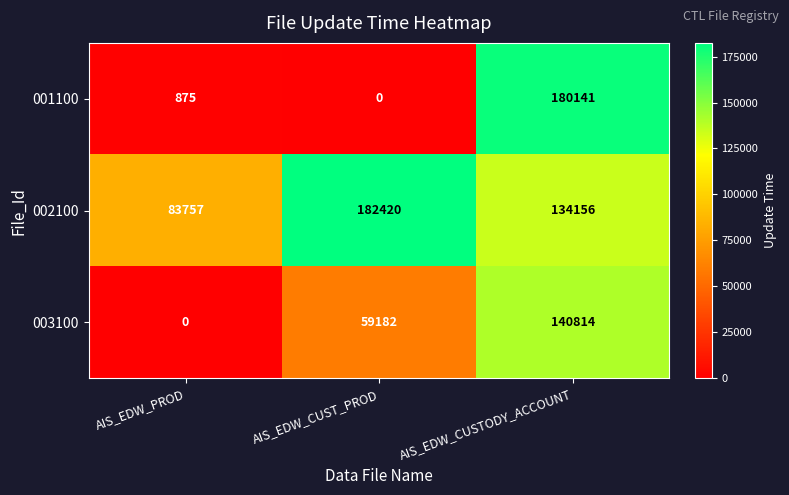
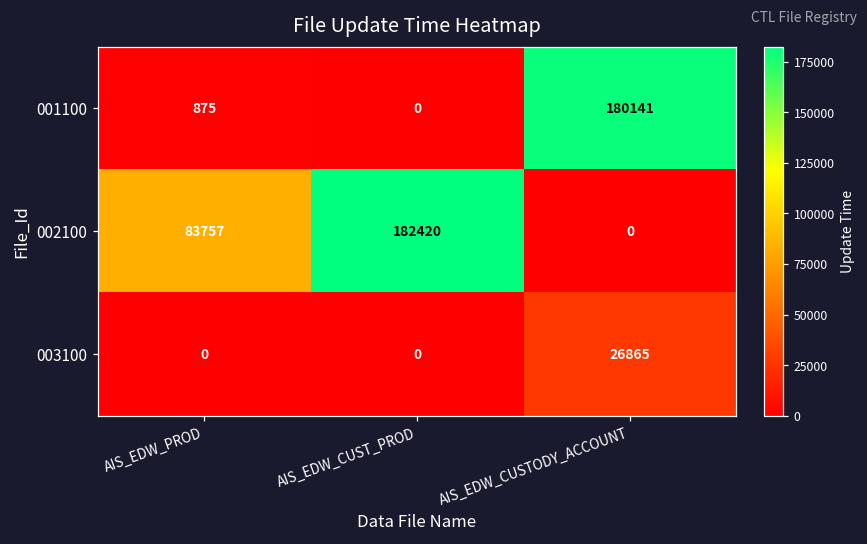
002100, AIS_EDW_CUSTODY_ACCOUNT: 134156 -> 0
003100, AIS_EDW_CUST_PROD: 59182 -> 0
003100, AIS_EDW_CUSTODY_ACCOUNT: 140814 -> 26865
